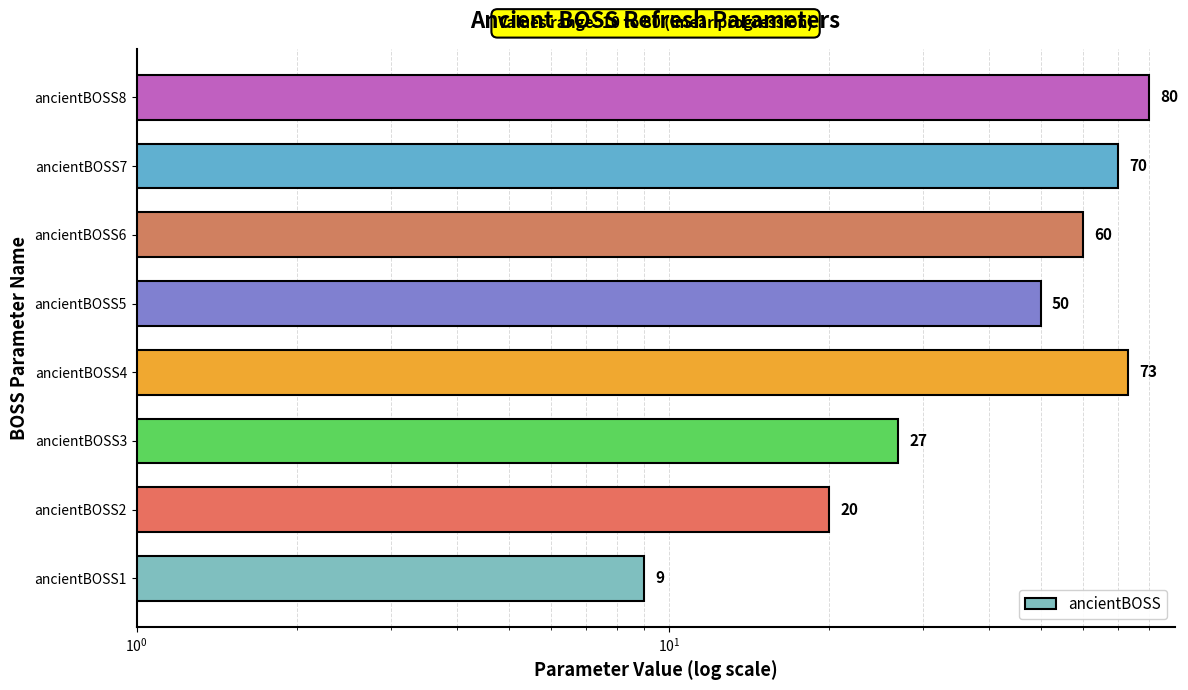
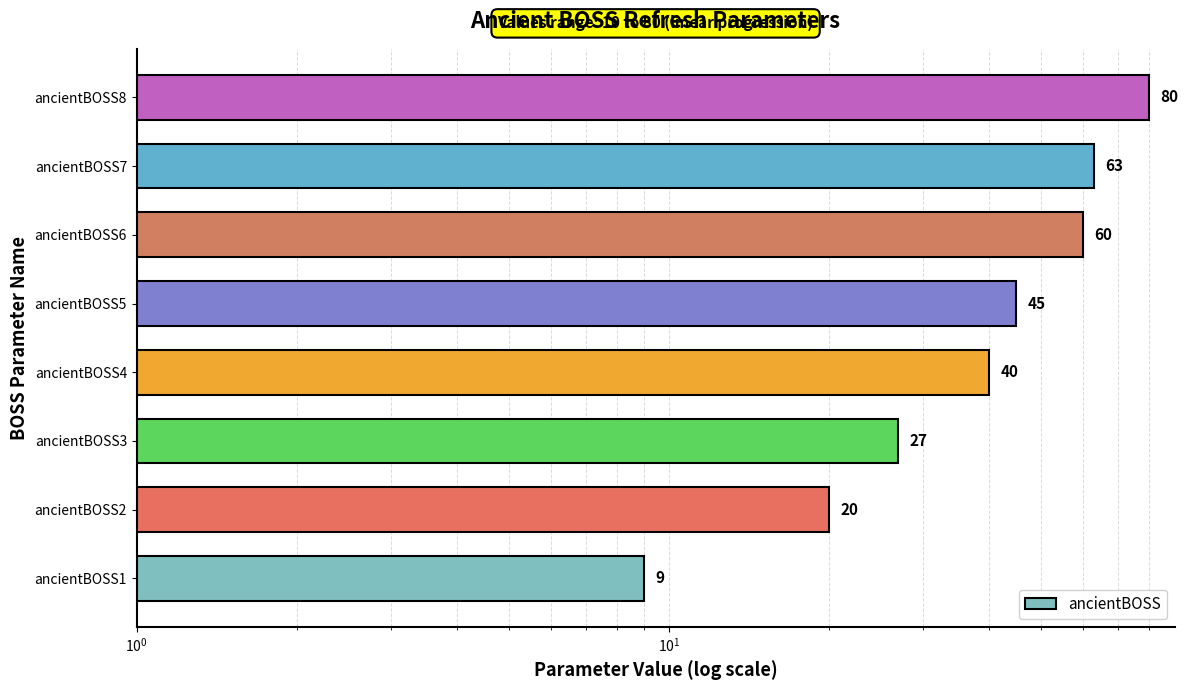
ancientBOSS7: 70 -> 63
ancientBOSS5: 50 -> 45
ancientBOSS4: 73 -> 40
